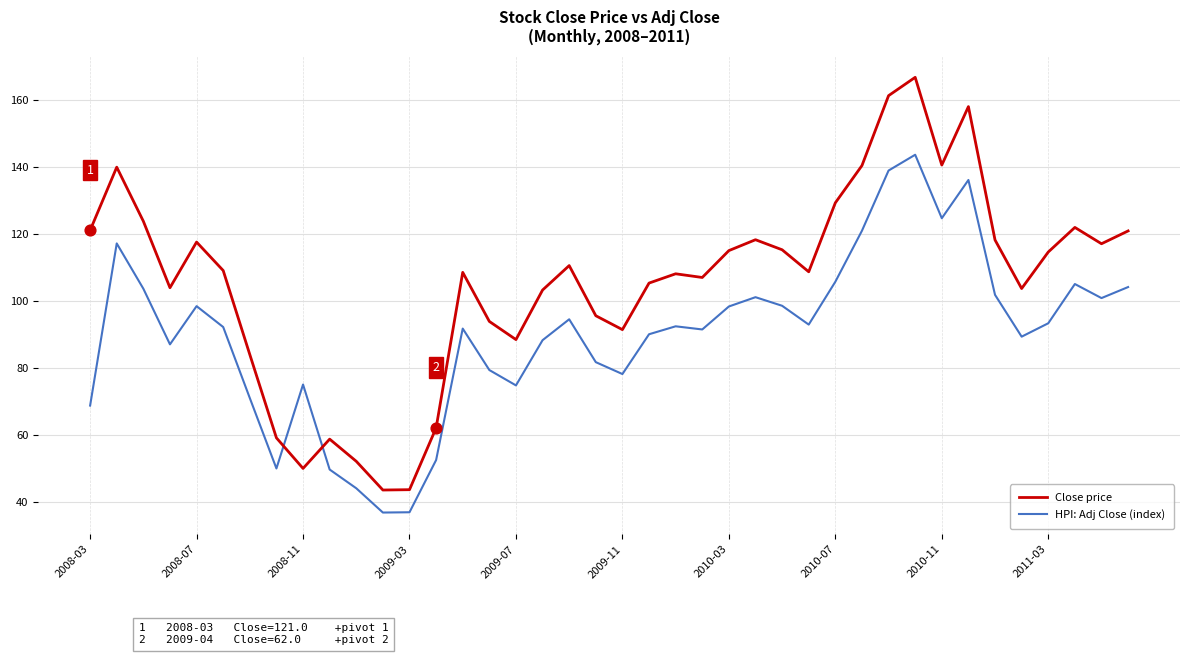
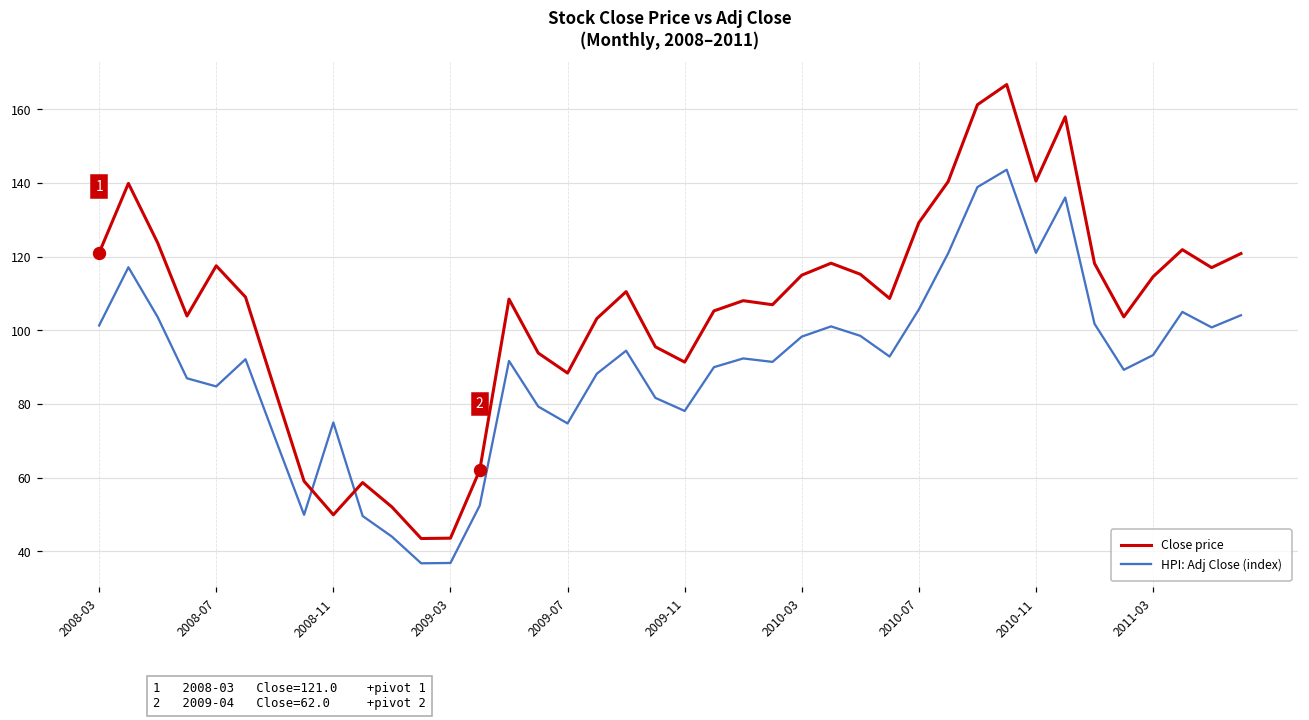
HPI: Adj Close (index), 2008-03: 69 -> 101
HPI: Adj Close (index), 2008-07: 98 -> 85
HPI: Adj Close (index), 2010-11: 125 -> 121
